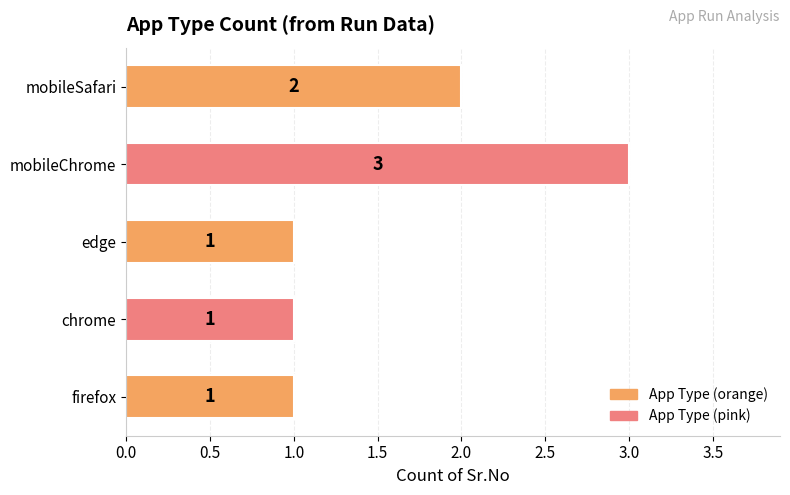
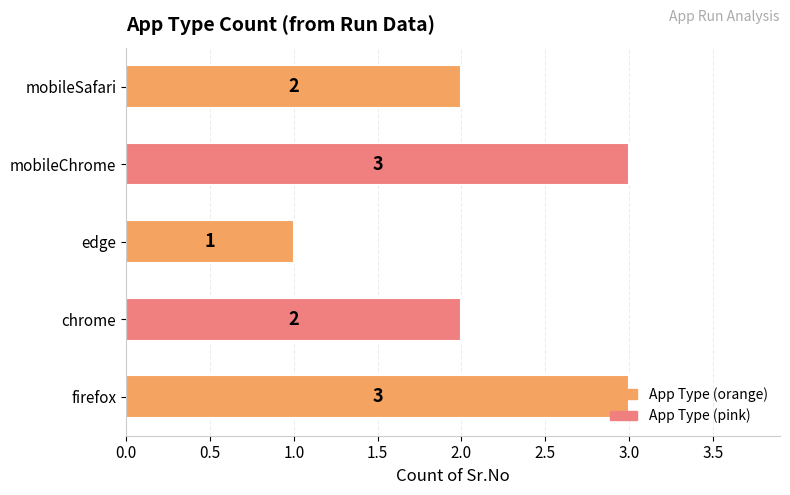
chrome: 1 -> 2
firefox: 1 -> 3
